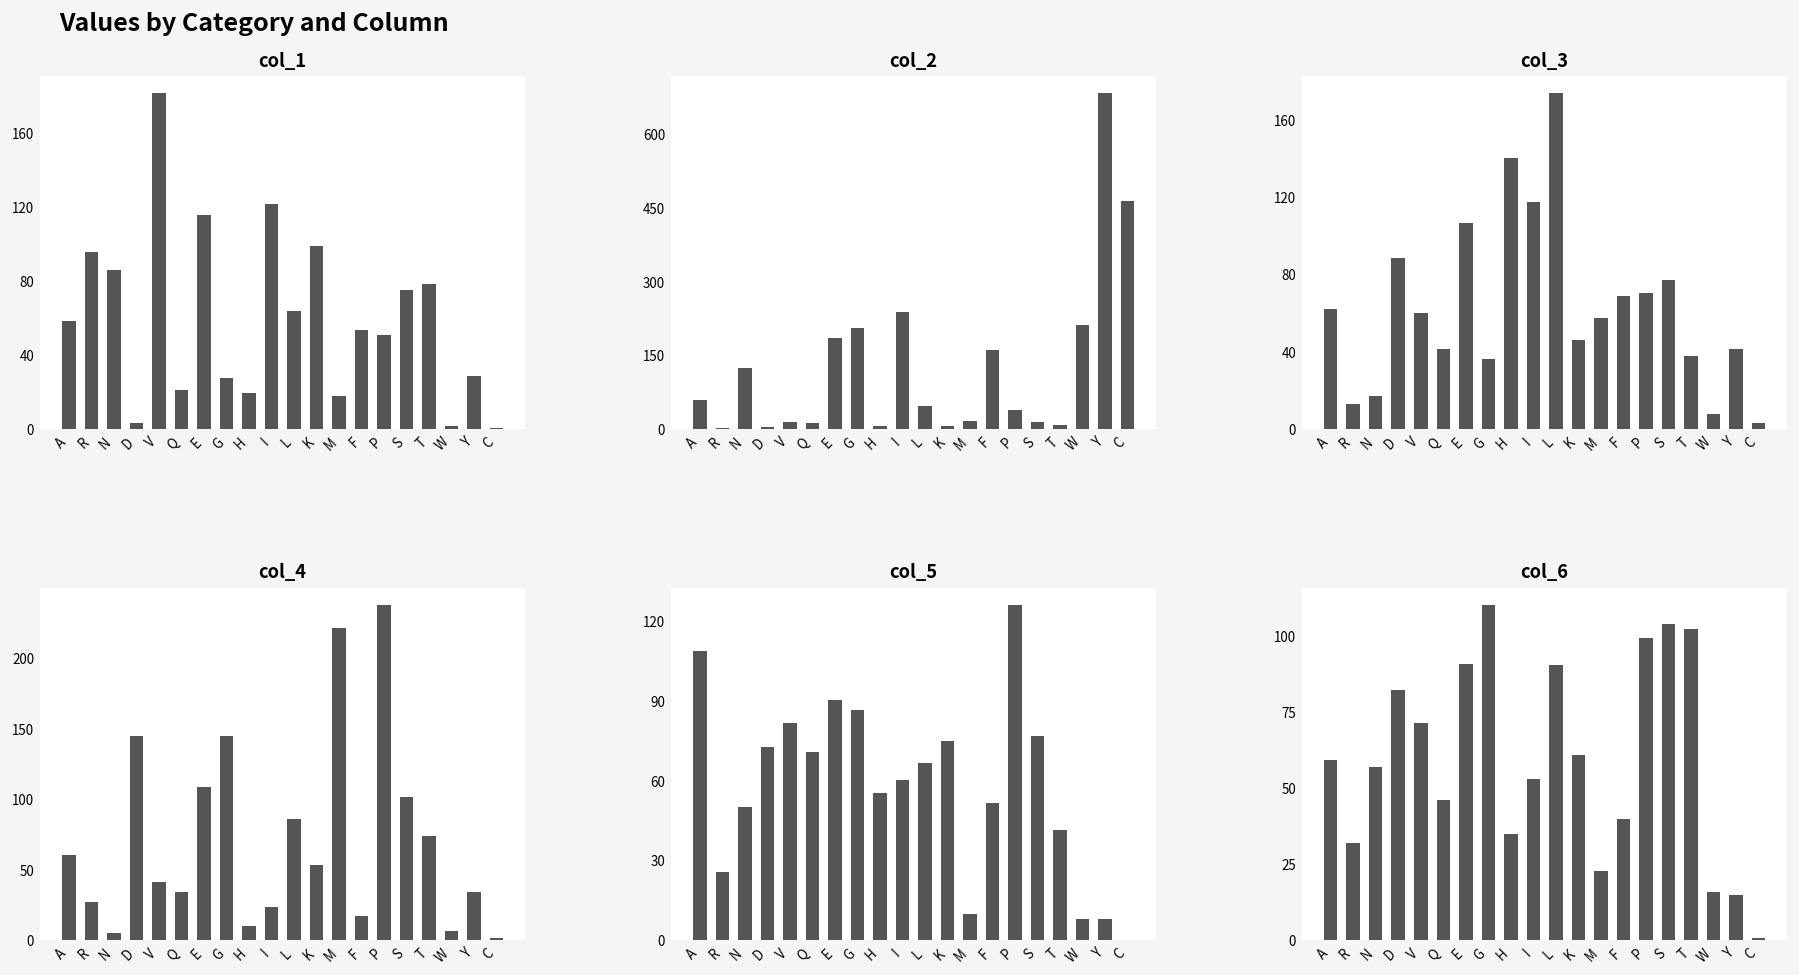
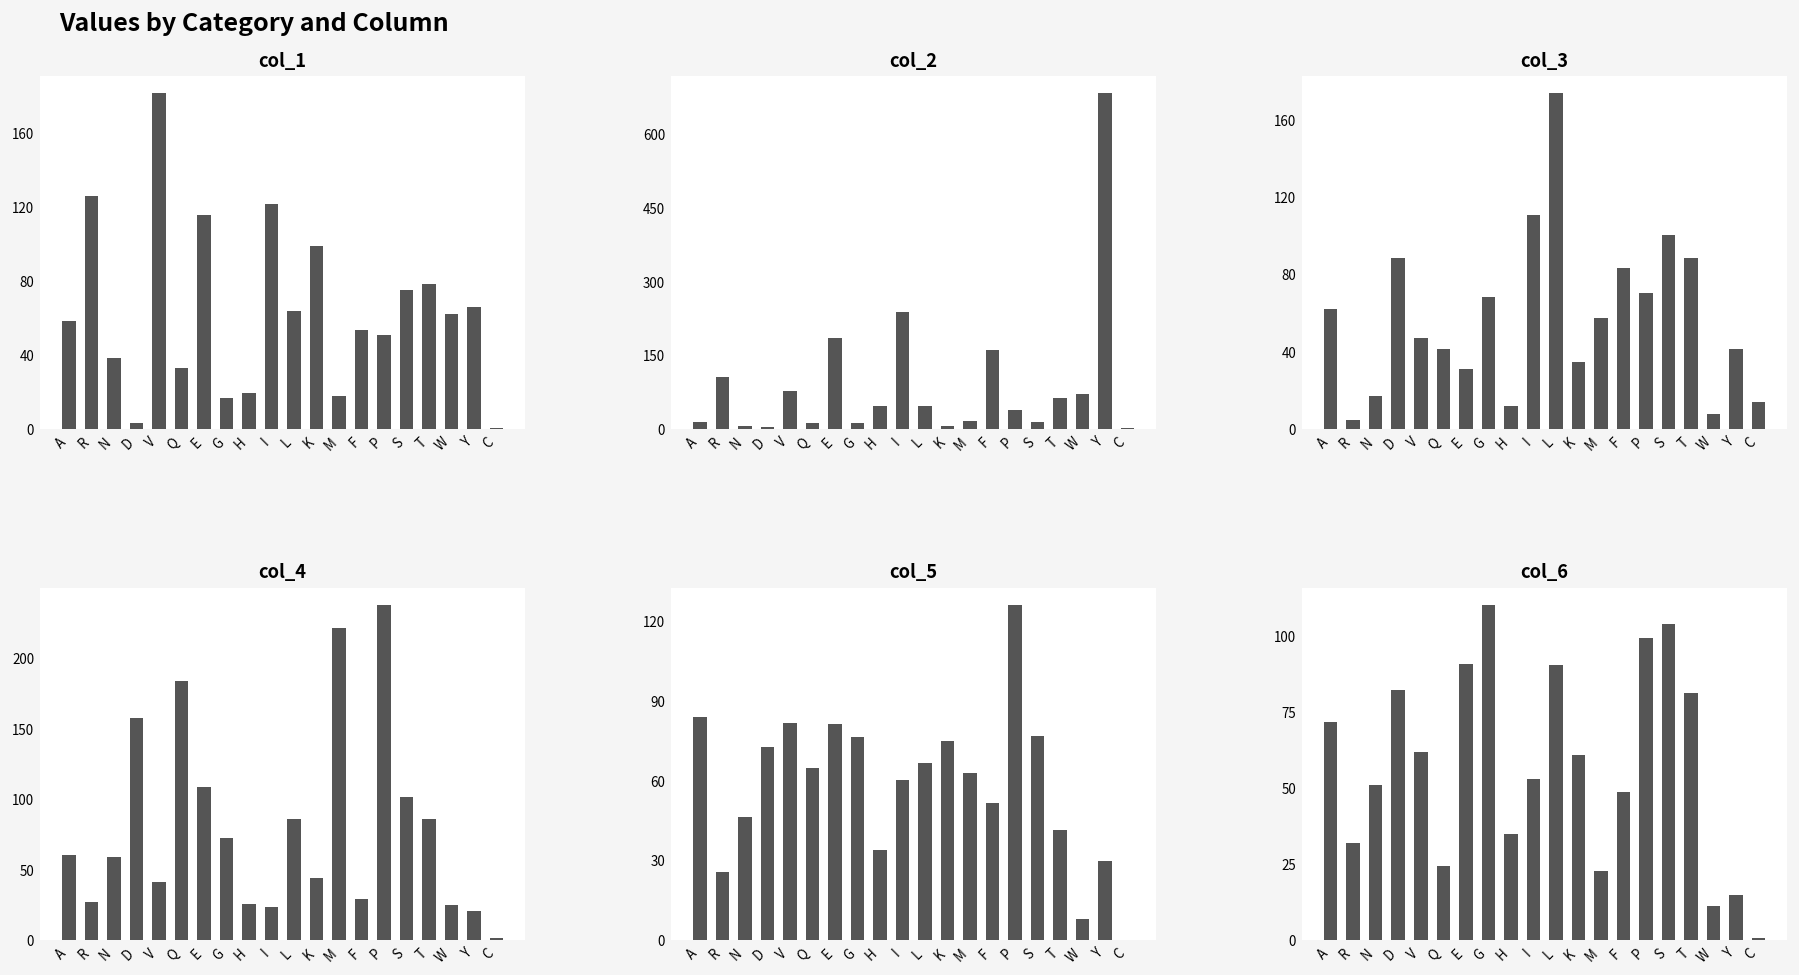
col_1, R: 96 -> 126
col_1, N: 86 -> 39
col_1, Q: 21 -> 33
col_1, G: 27 -> 17
col_1, W: 2 -> 62
col_1, Y: 29 -> 66
col_2, A: 60 -> 10
col_2, R: 0 -> 110
col_2, N: 120 -> 10
col_2, V: 10 -> 80
col_2, G: 210 -> 10
col_2, H: 10 -> 50
col_2, T: 10 -> 60
col_2, W: 210 -> 70
col_2, C: 460 -> 0
col_3, R: 13 -> 5
col_3, V: 60 -> 47
col_3, E: 106 -> 31
col_3, G: 36 -> 68
col_3, H: 140 -> 12
col_3, I: 118 -> 111
col_3, K: 46 -> 35
col_3, F: 69 -> 83
col_3, S: 77 -> 100
col_3, T: 38 -> 88
col_3, C: 3 -> 14
col_4, N: 5 -> 59
col_4, D: 145 -> 158
col_4, Q: 34 -> 184
col_4, G: 145 -> 73
col_4, H: 10 -> 26
col_4, K: 53 -> 44
col_4, F: 17 -> 30
col_4, T: 74 -> 86
col_4, W: 6 -> 25
col_4, Y: 34 -> 20
col_5, A: 109 -> 84
col_5, N: 50 -> 47
col_5, Q: 71 -> 65
col_5, E: 90 -> 81
col_5, G: 87 -> 76
col_5, H: 55 -> 34
col_5, M: 10 -> 63
col_5, Y: 8 -> 30
col_6, A: 59 -> 72
col_6, N: 57 -> 51
col_6, V: 71 -> 62
col_6, Q: 46 -> 24
col_6, F: 40 -> 49
col_6, T: 102 -> 81
col_6, W: 16 -> 11
